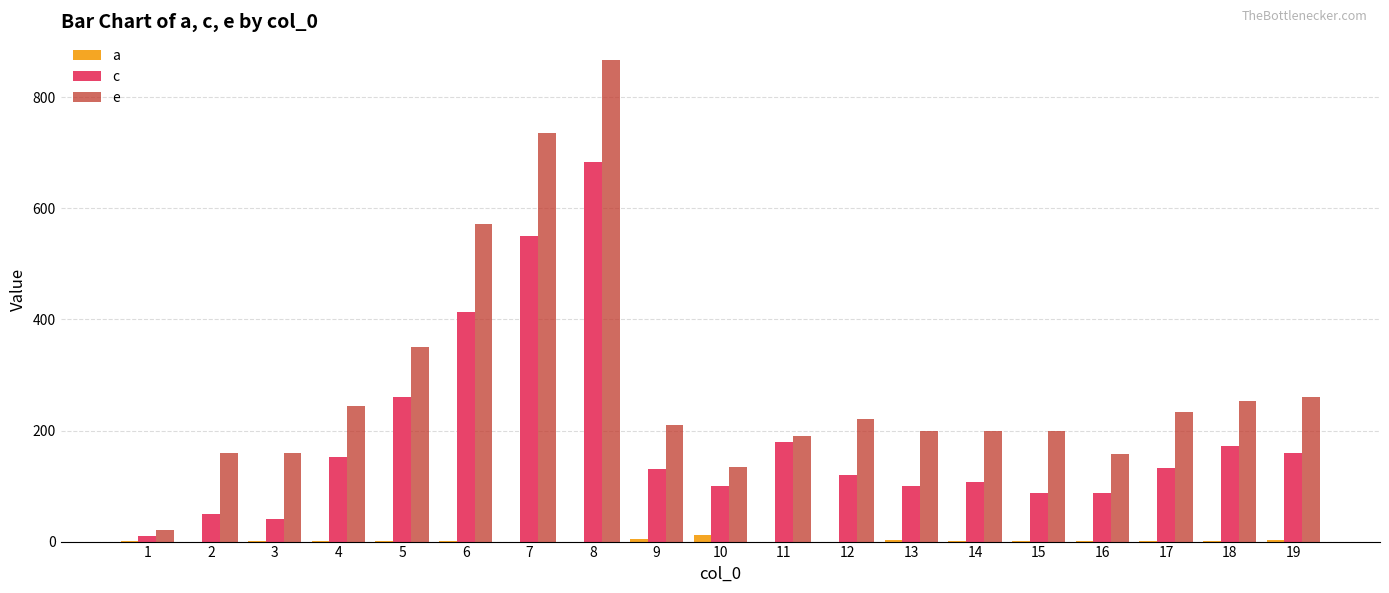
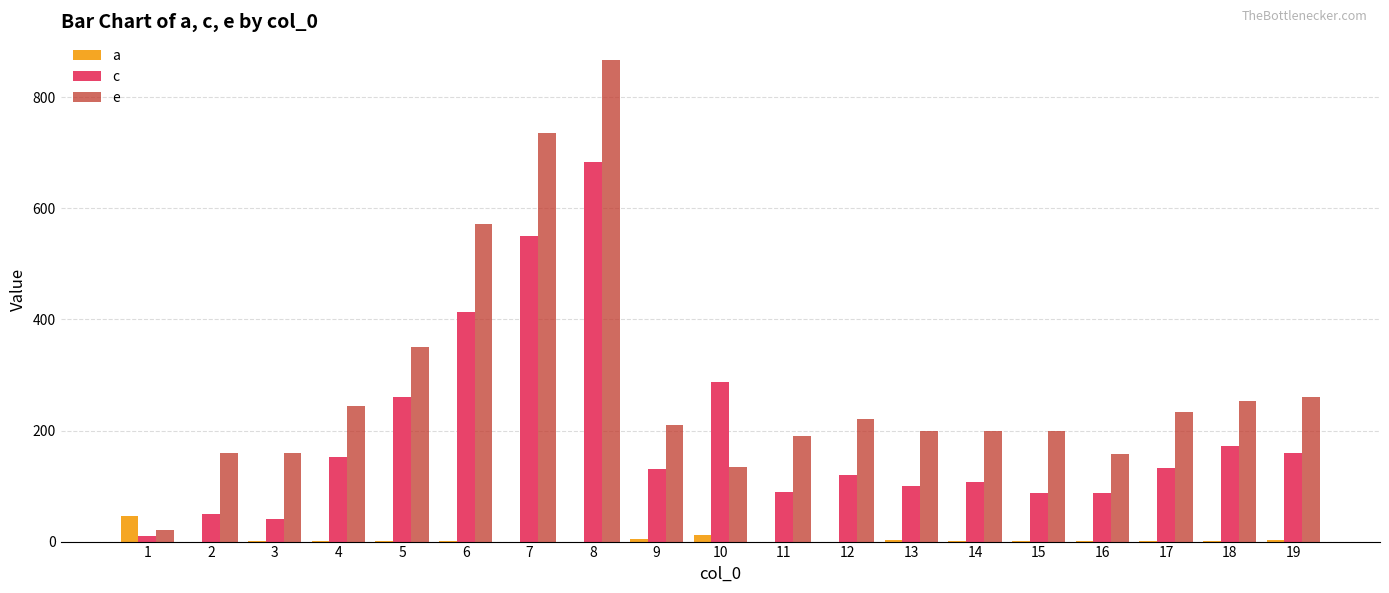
a, 1: 0 -> 50
c, 10: 100 -> 290
c, 11: 180 -> 90
